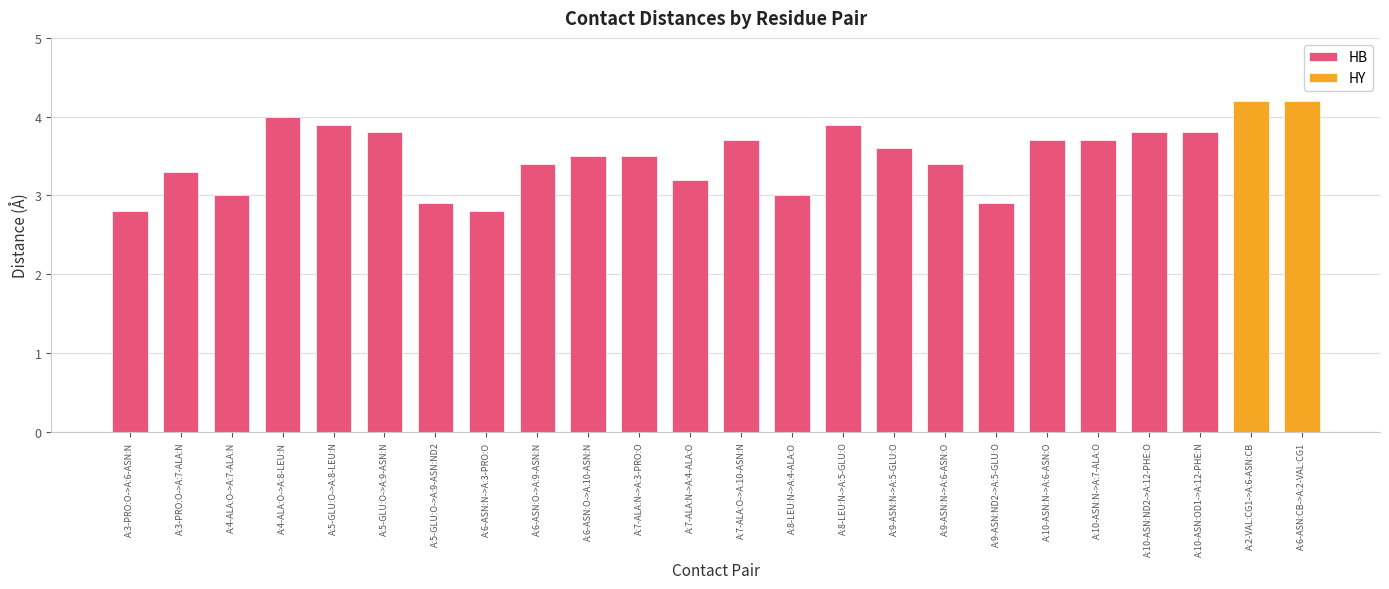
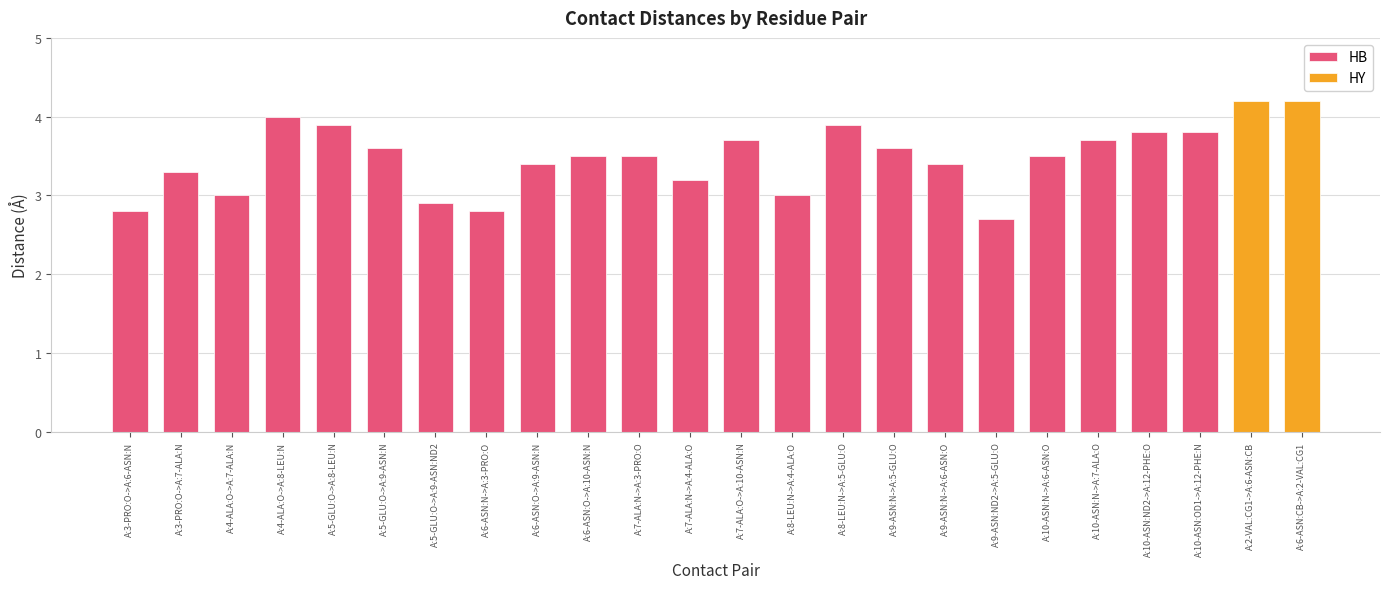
HB, A:5-GLU:O->A:9-ASN:N: 3.8 -> 3.6
HB, A:9-ASN:ND2->A:5-GLU:O: 2.9 -> 2.7
HB, A:10-ASN:N->A:6-ASN:O: 3.7 -> 3.5
